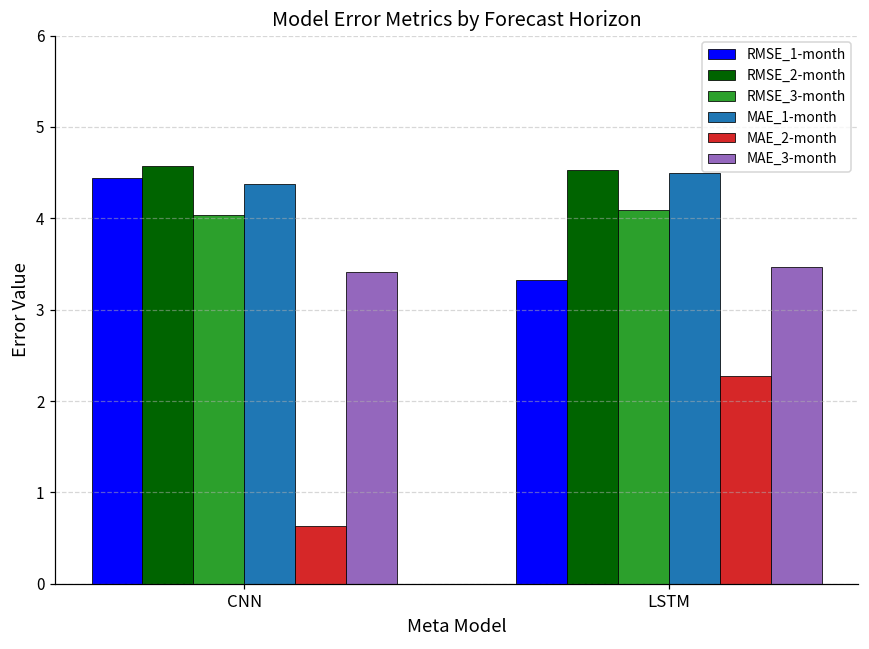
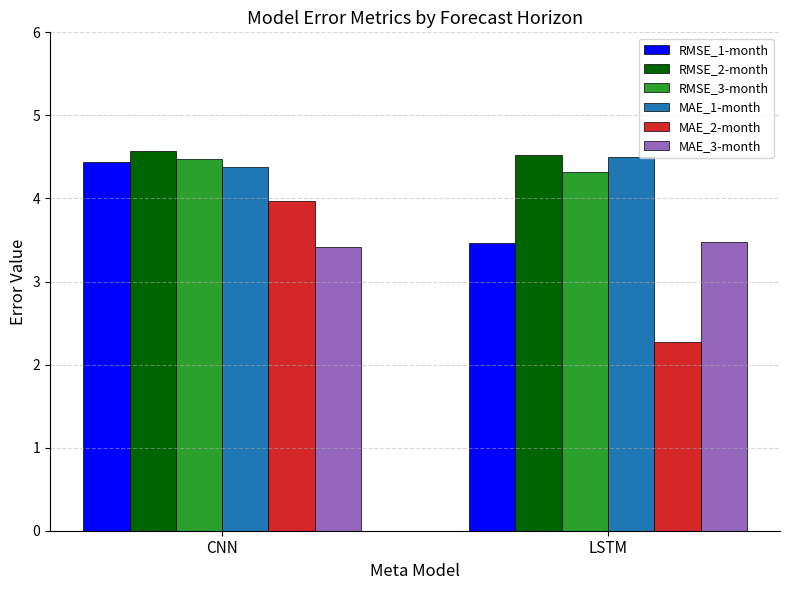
RMSE_3-month, CNN: 4.0 -> 4.5
MAE_2-month, CNN: 0.6 -> 4.0
RMSE_1-month, LSTM: 3.3 -> 3.5
RMSE_3-month, LSTM: 4.1 -> 4.3
